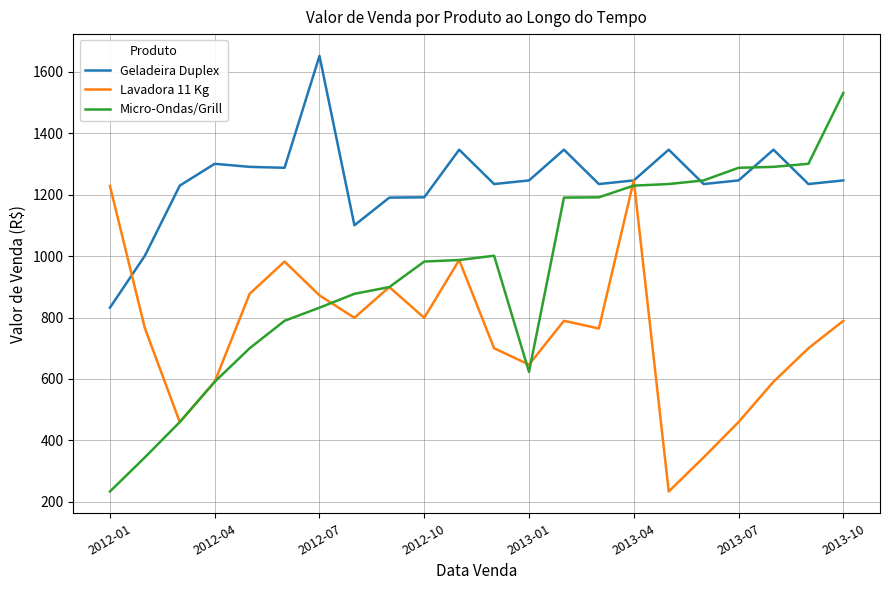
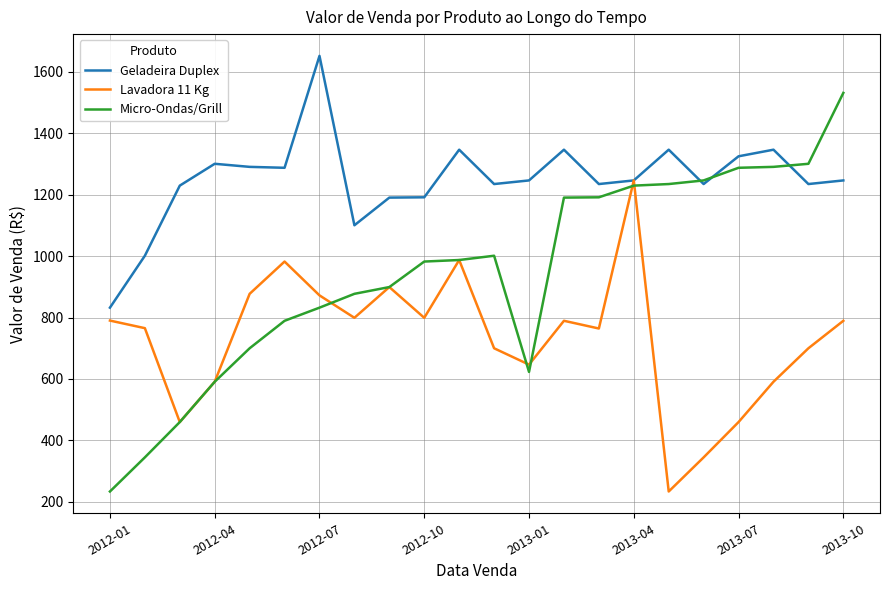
Lavadora 11 Kg, 2012-01: 1230 -> 790
Geladeira Duplex, 2013-07: 1250 -> 1320
